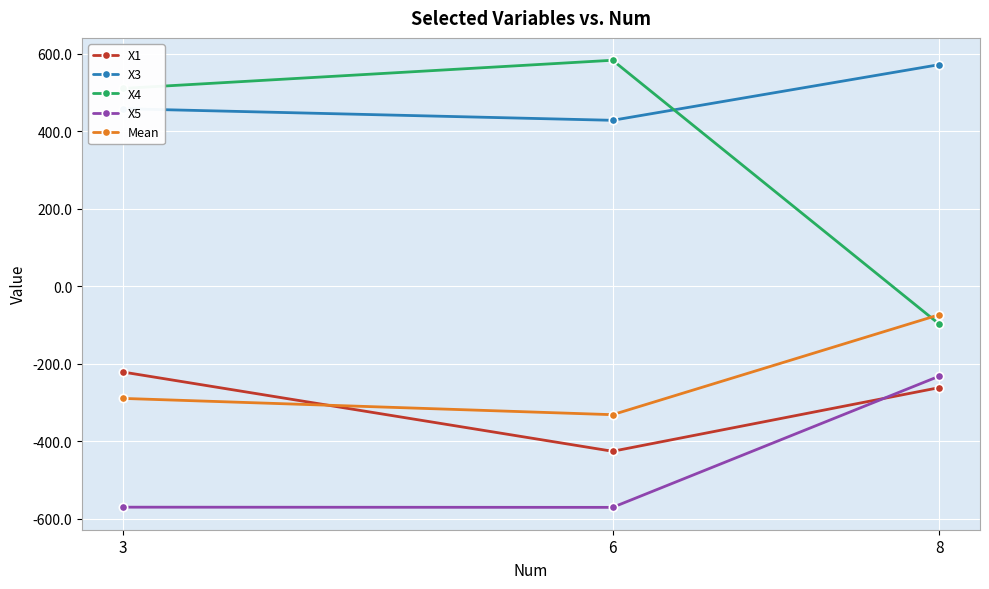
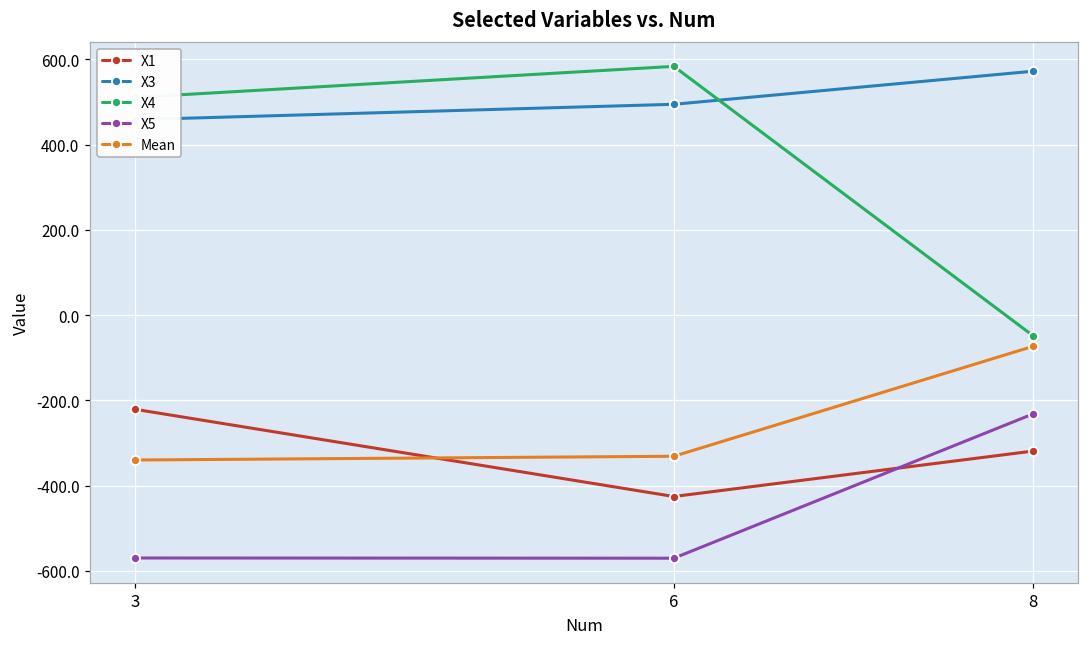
Mean, 3: -290 -> -340
X3, 6: 430 -> 490
X1, 8: -260 -> -320
X4, 8: -100 -> -50
